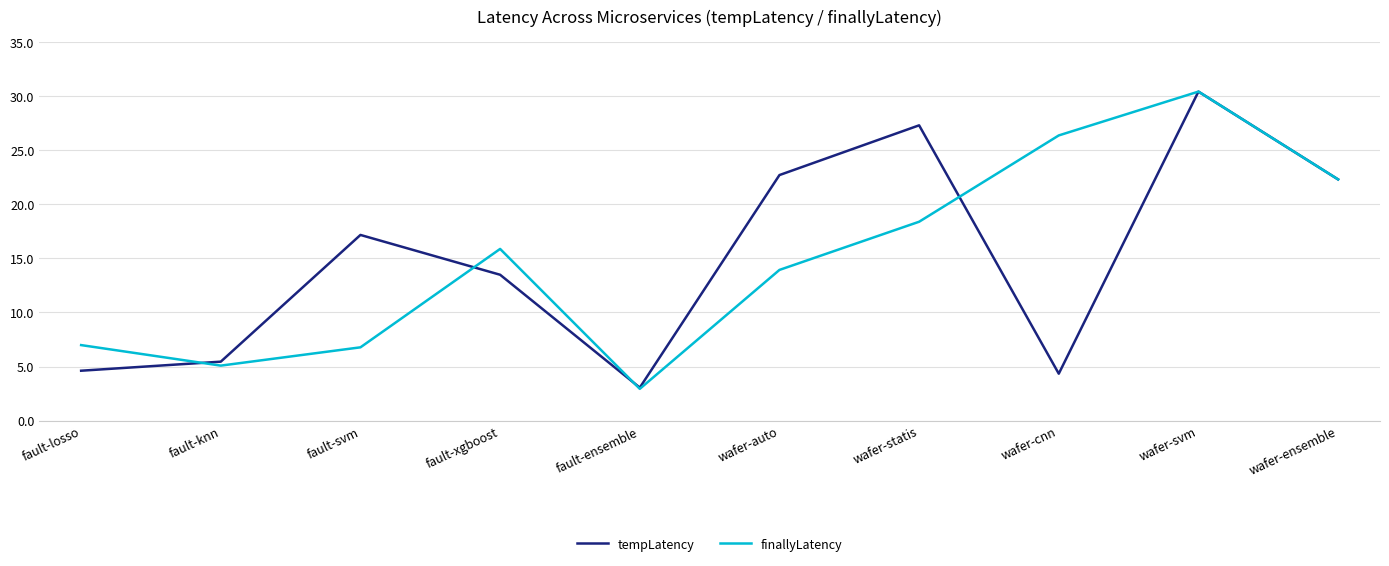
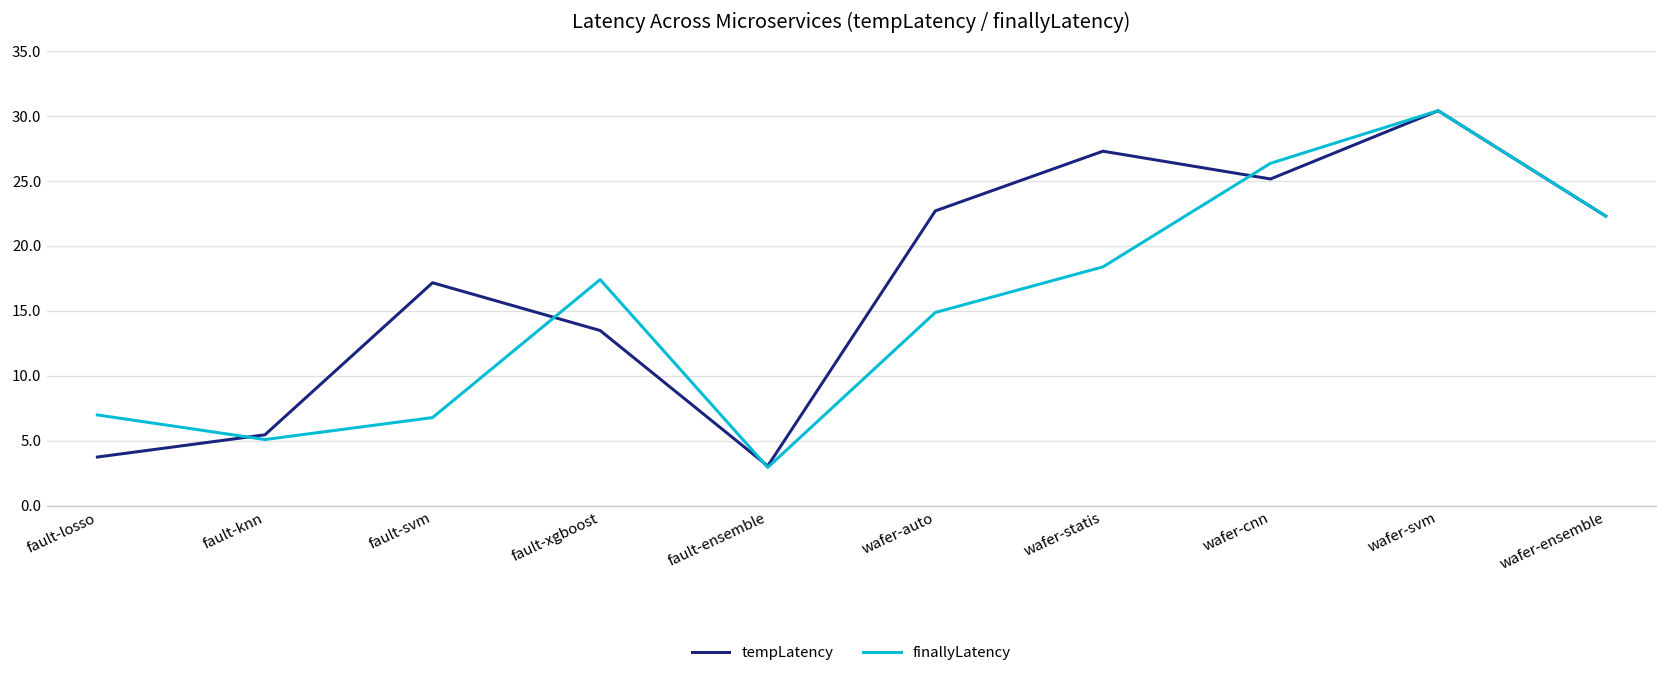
tempLatency, fault-losso: 4.6 -> 3.7
finallyLatency, fault-xgboost: 15.9 -> 17.4
finallyLatency, wafer-auto: 13.9 -> 14.9
tempLatency, wafer-cnn: 4.3 -> 25.2
